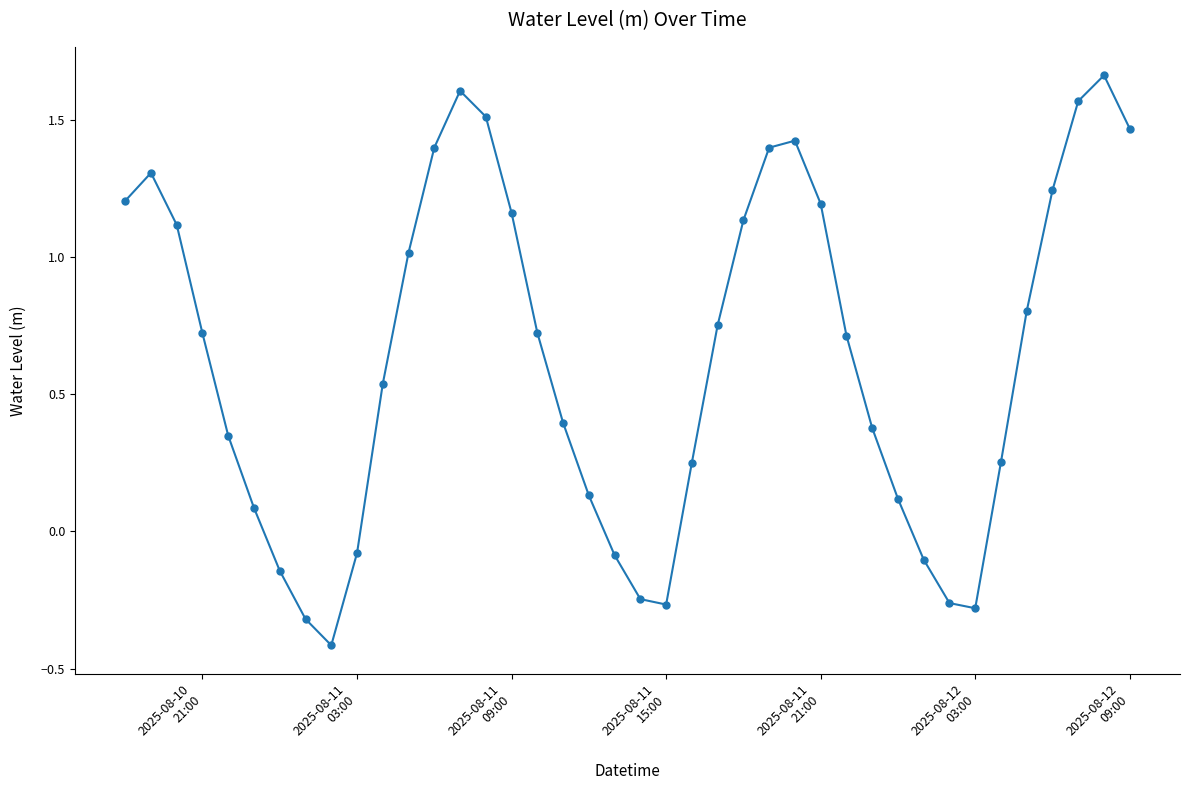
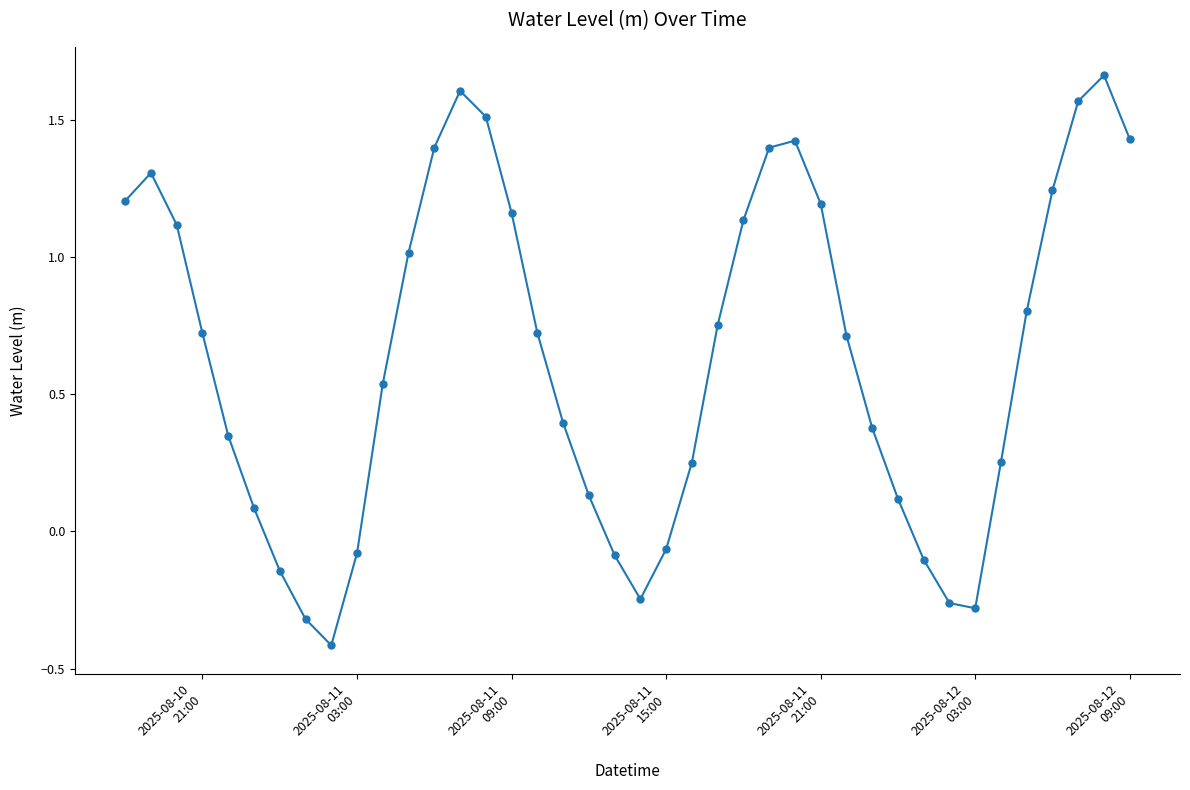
2025-08-11 15:00: -0.27 -> -0.06
2025-08-12 09:00: 1.47 -> 1.43
